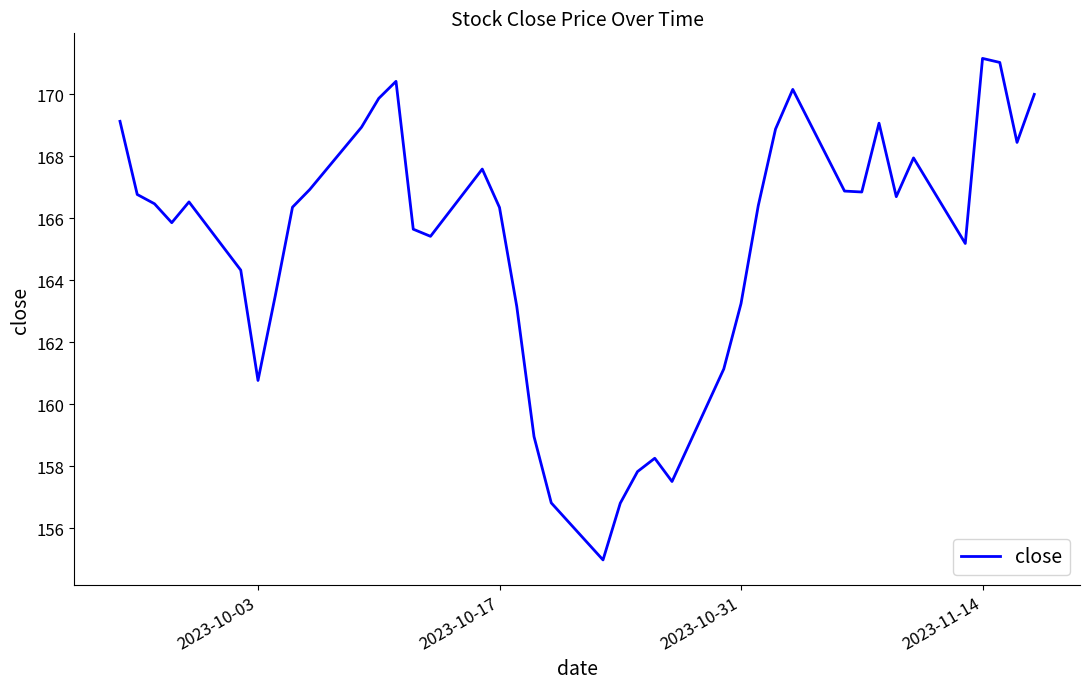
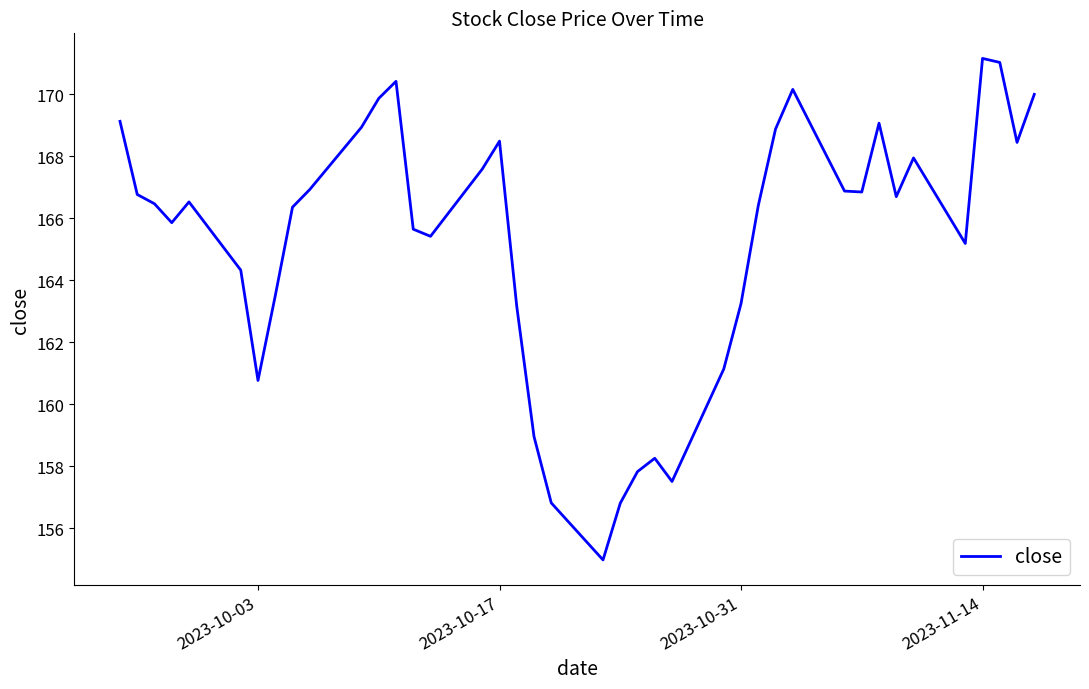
2023-10-17: 166.4 -> 168.5
